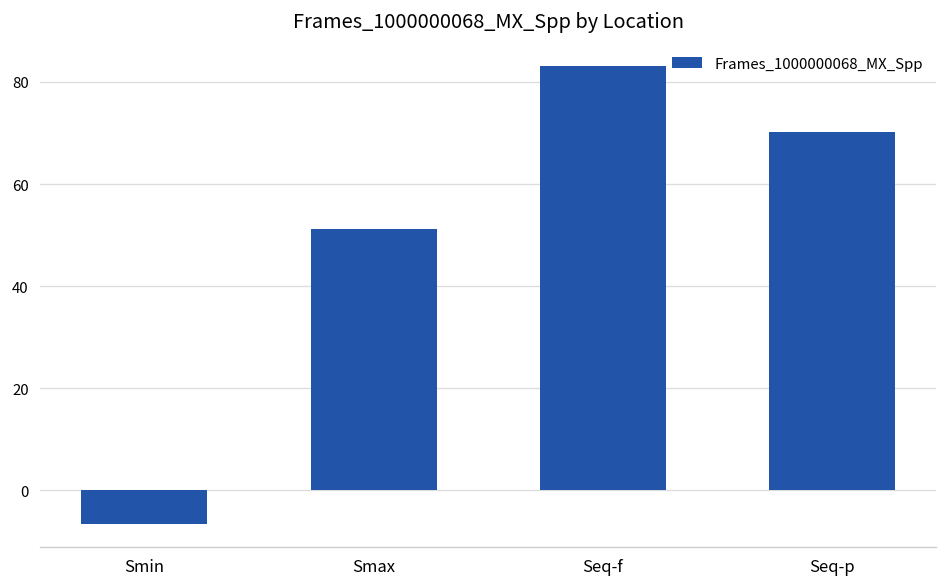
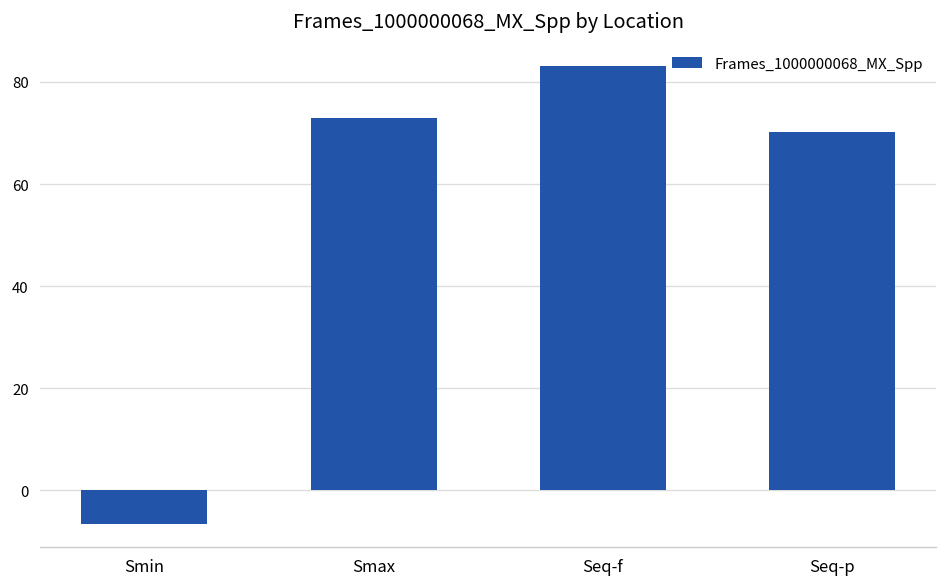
Smax: 51 -> 73
